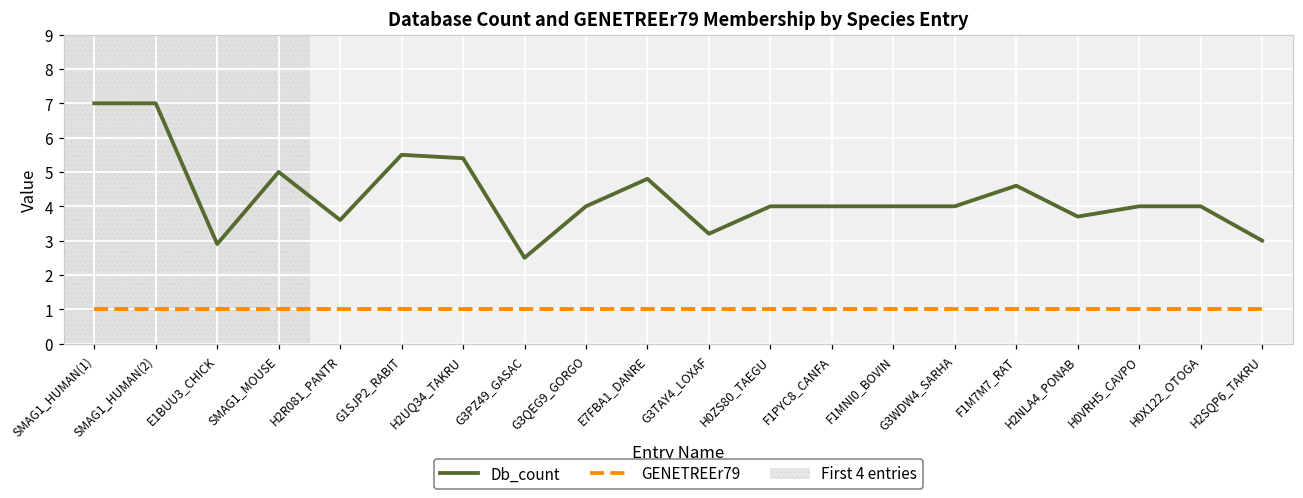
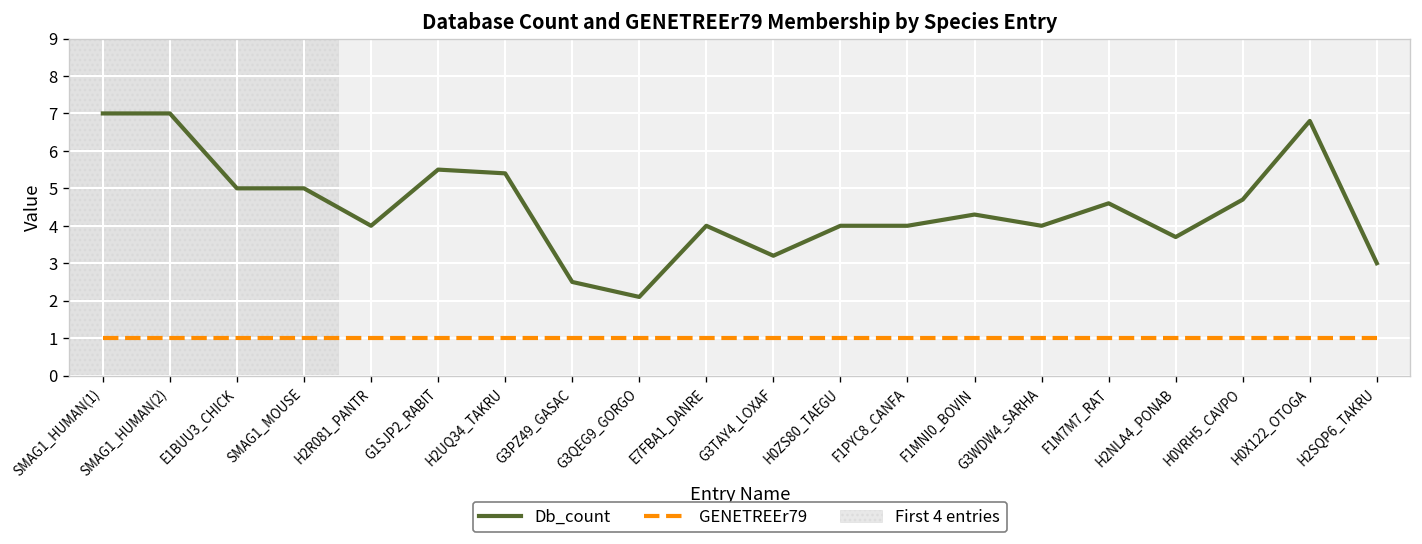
Db_count, E1BUU3_CHICK: 2.9 -> 5.0
Db_count, H2R081_PANTR: 3.6 -> 4.0
Db_count, G3QEG9_GORGO: 4.0 -> 2.1
Db_count, E7FBA1_DANRE: 4.8 -> 4.0
Db_count, F1MNI0_BOVIN: 4.0 -> 4.3
Db_count, H0VRH5_CAVPO: 4.0 -> 4.7
Db_count, H0X122_OTOGA: 4.0 -> 6.8
